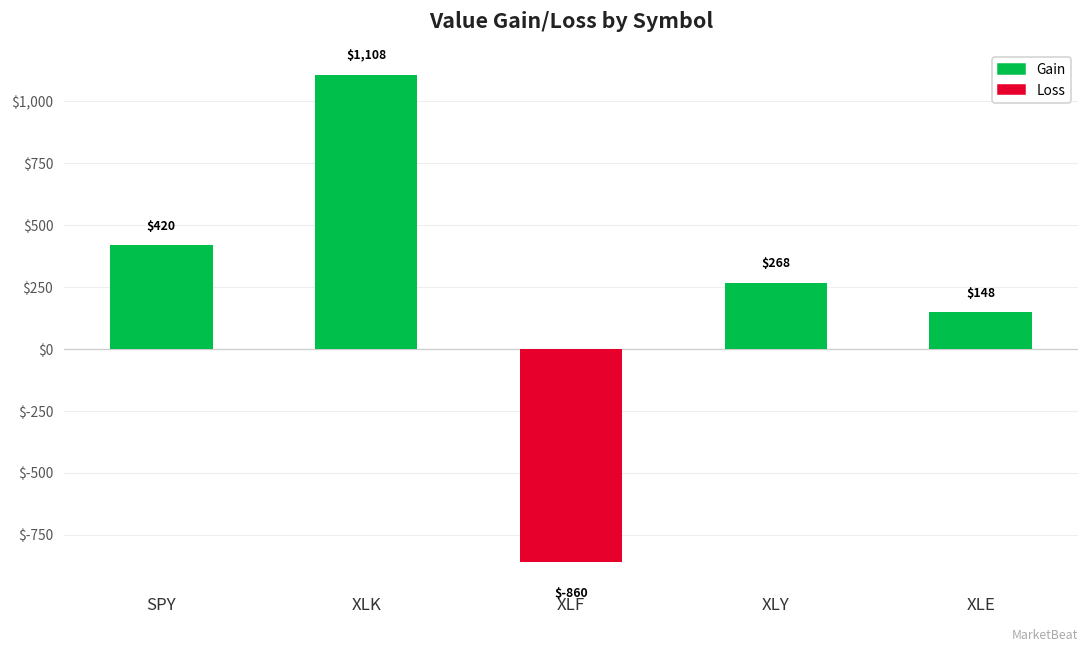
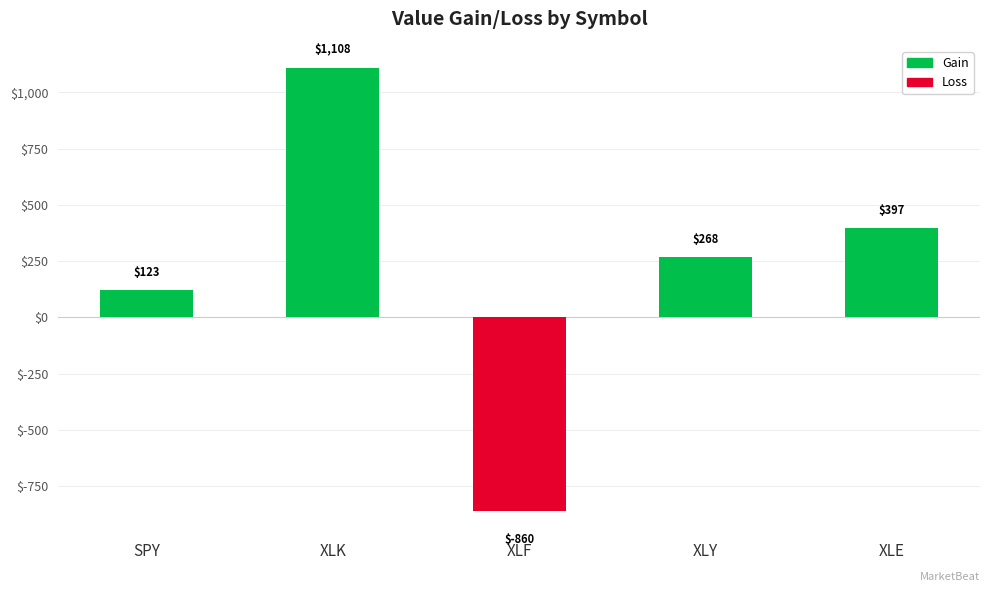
Gain, SPY: $420 -> $123
Gain, XLE: $148 -> $397
